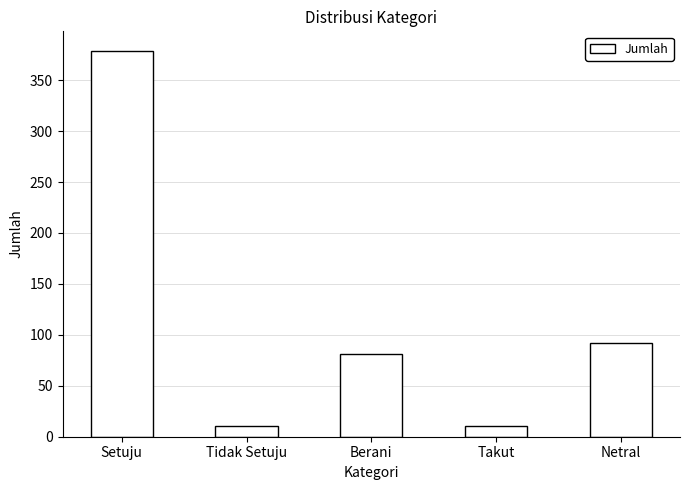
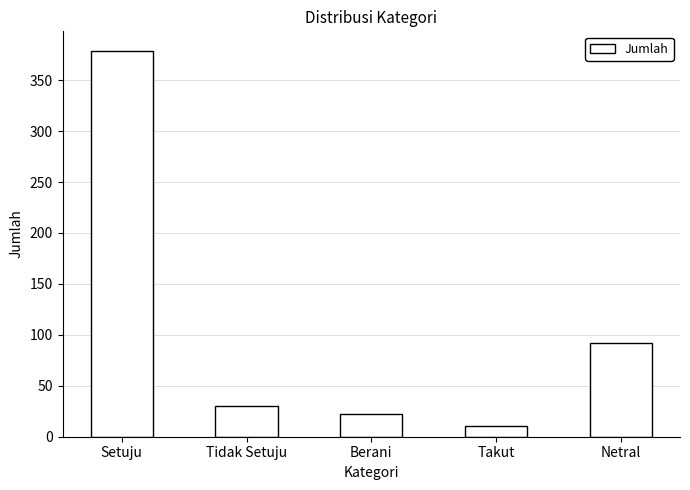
Tidak Setuju: 11 -> 30
Berani: 81 -> 22
